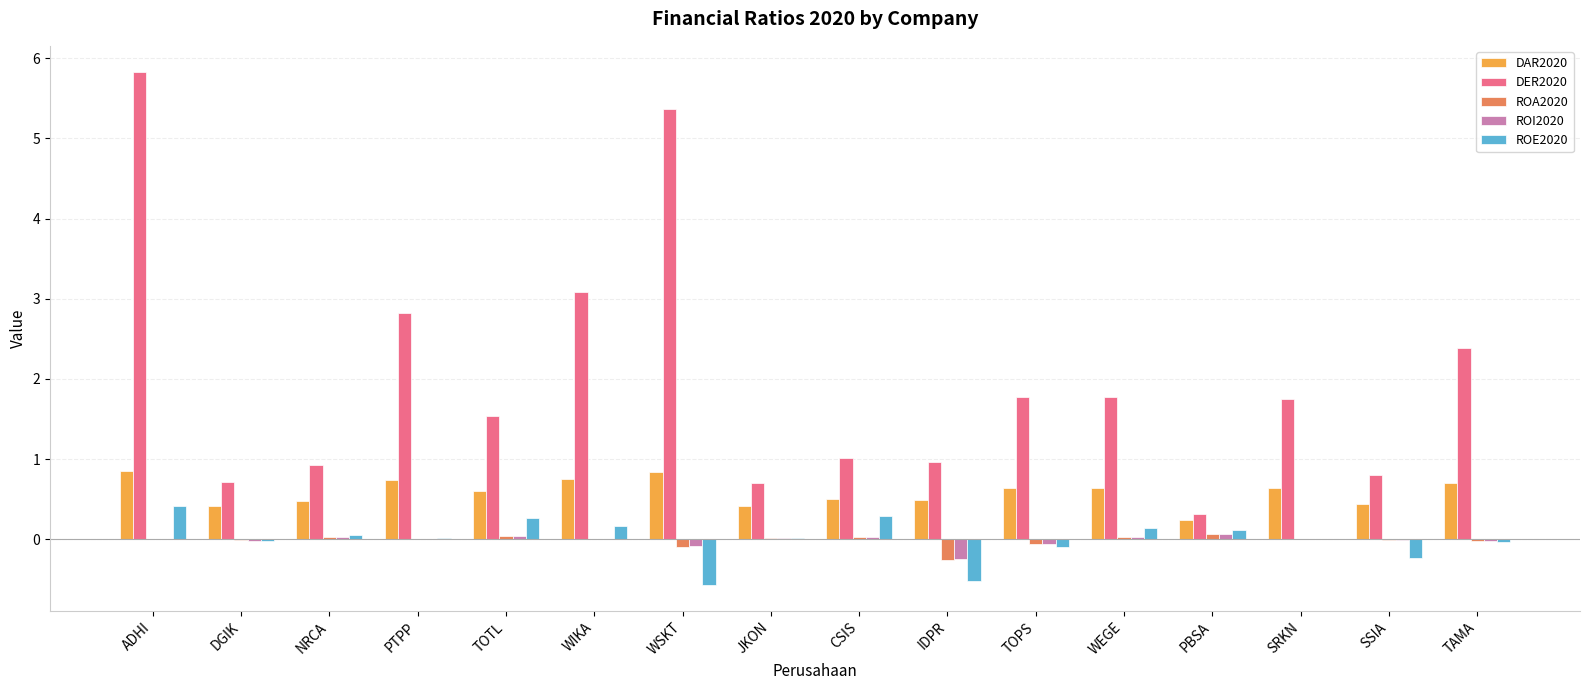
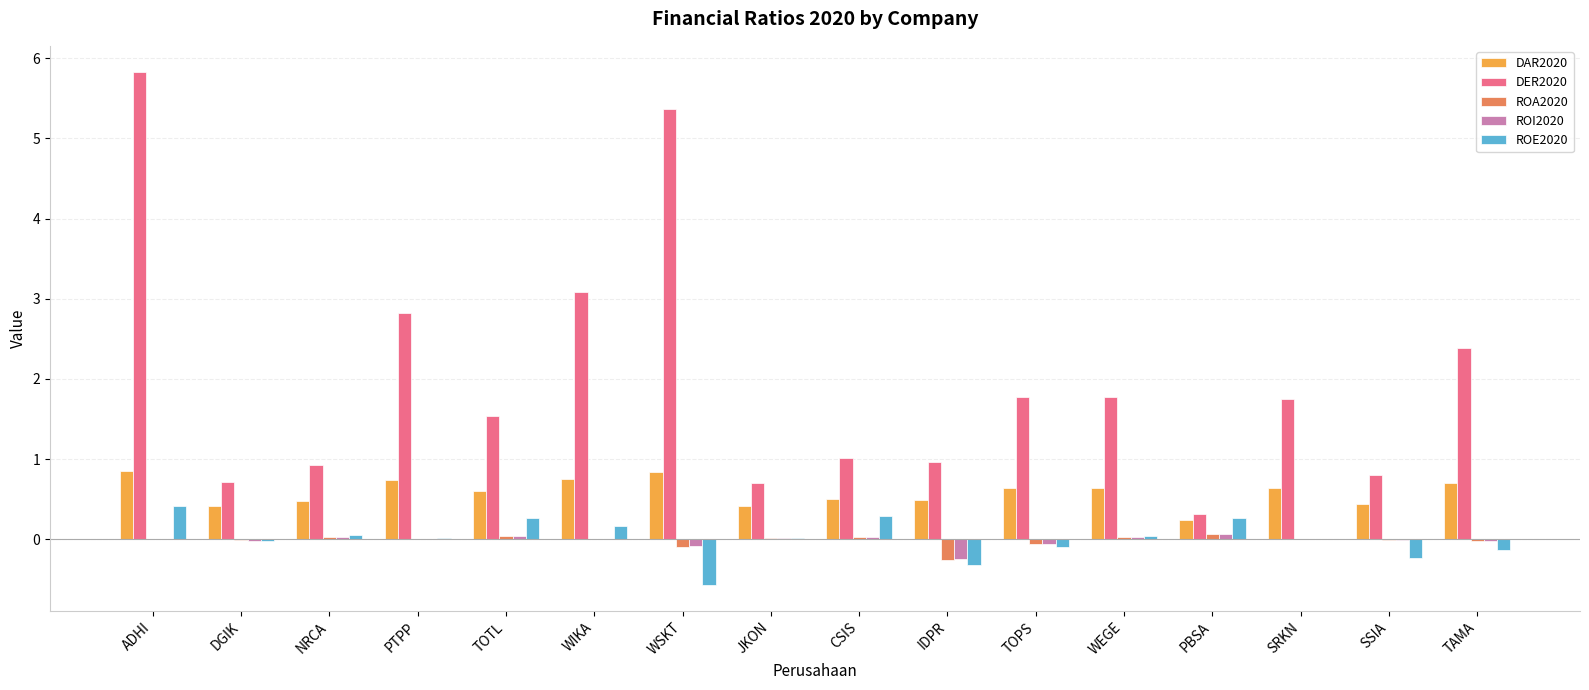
ROE2020, IDPR: -0.5 -> -0.3
ROE2020, WEGE: 0.1 -> 0.0
ROE2020, PBSA: 0.1 -> 0.3
ROE2020, TAMA: 0.0 -> -0.1
